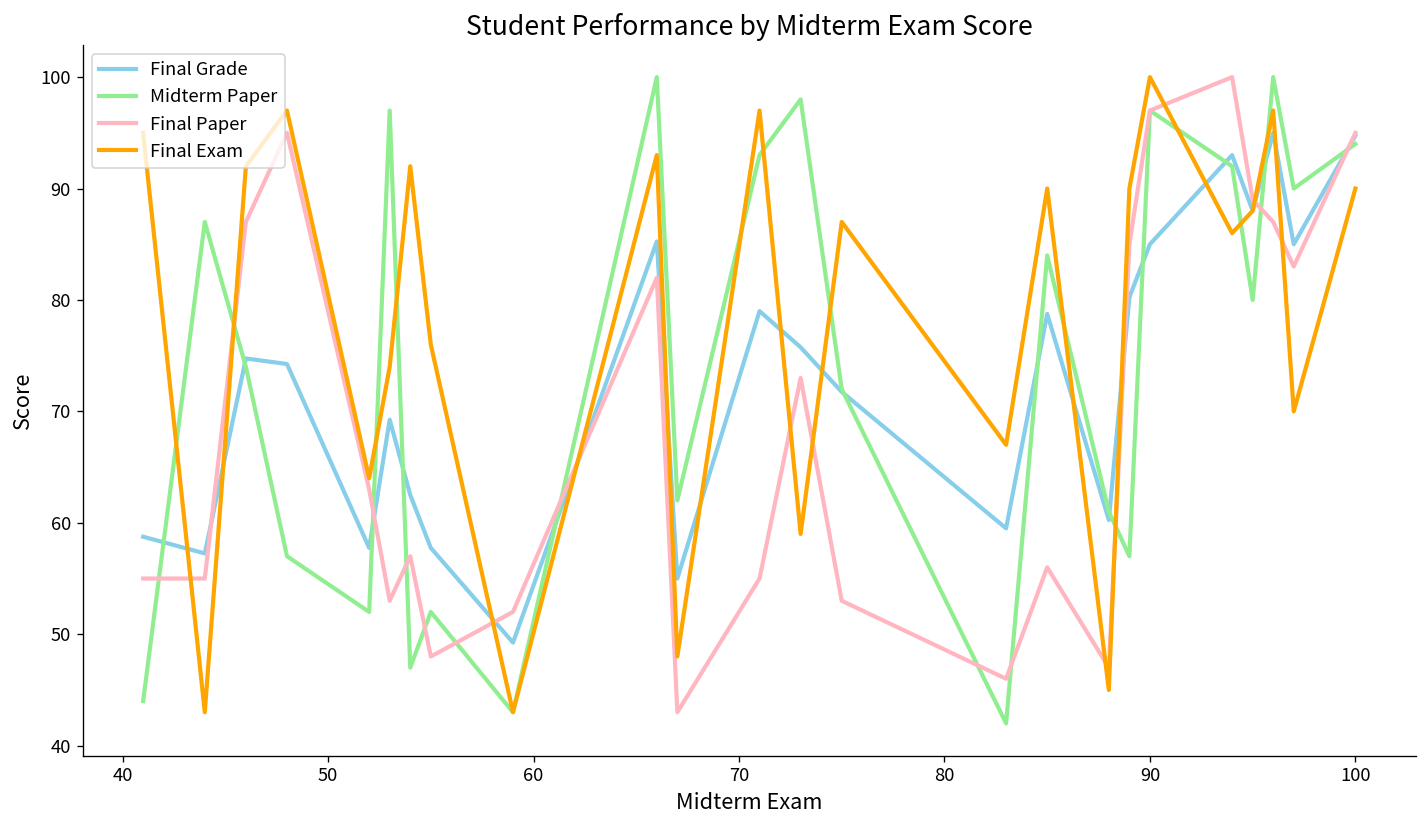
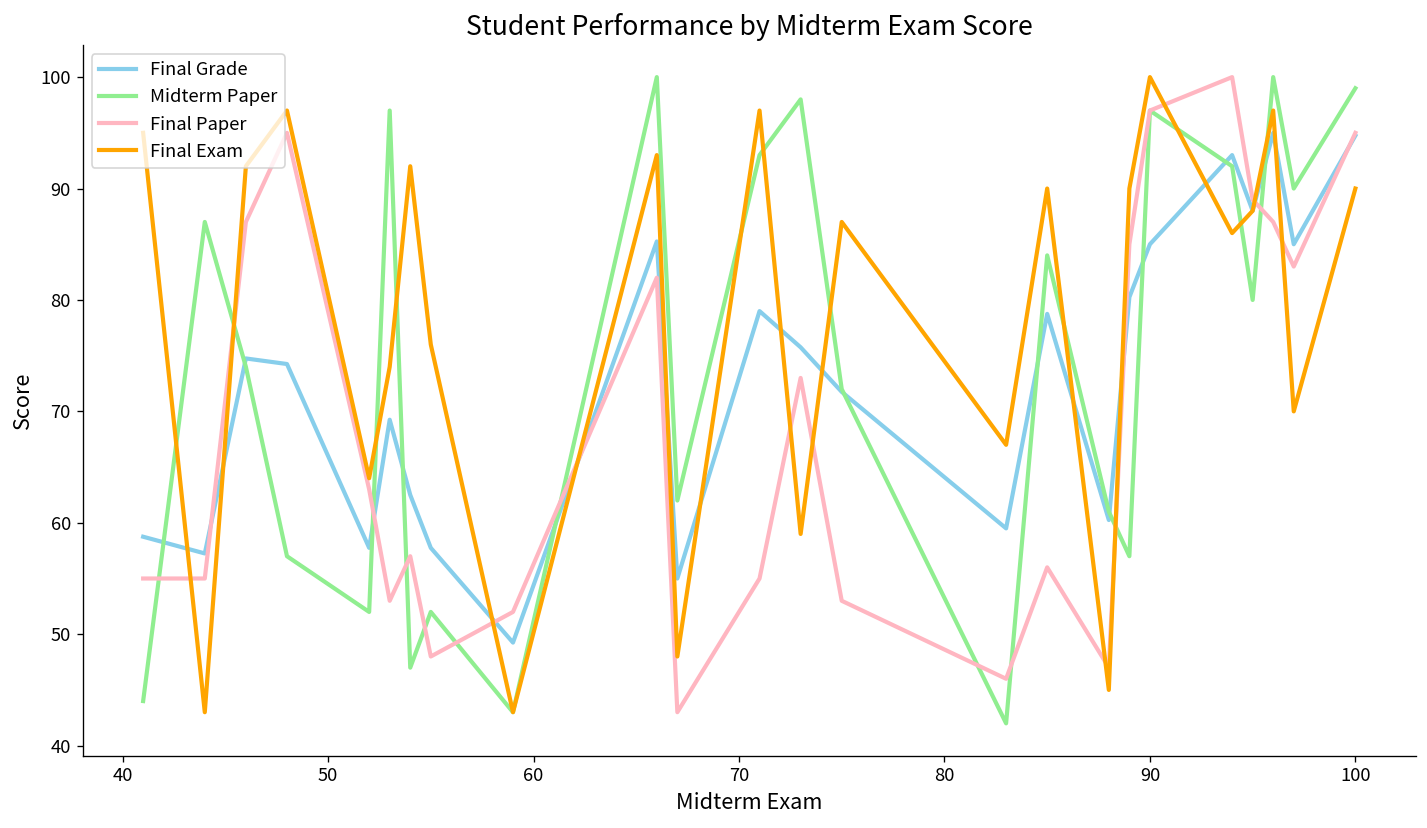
Midterm Paper, 100: 94 -> 99
